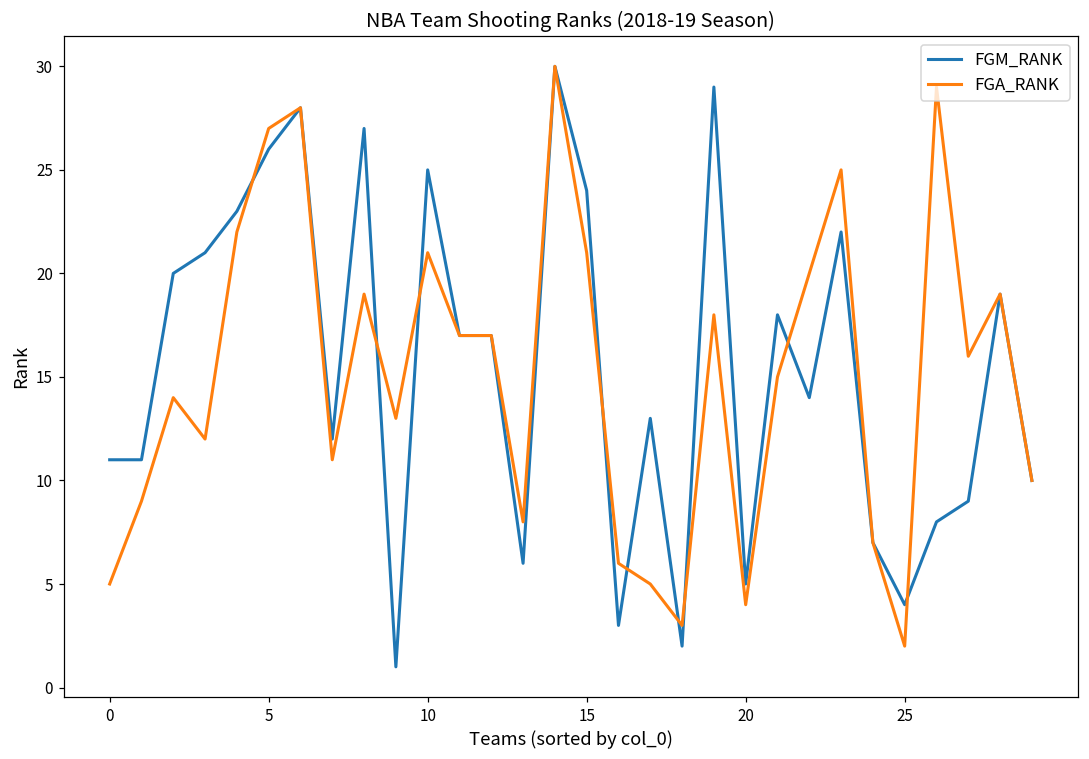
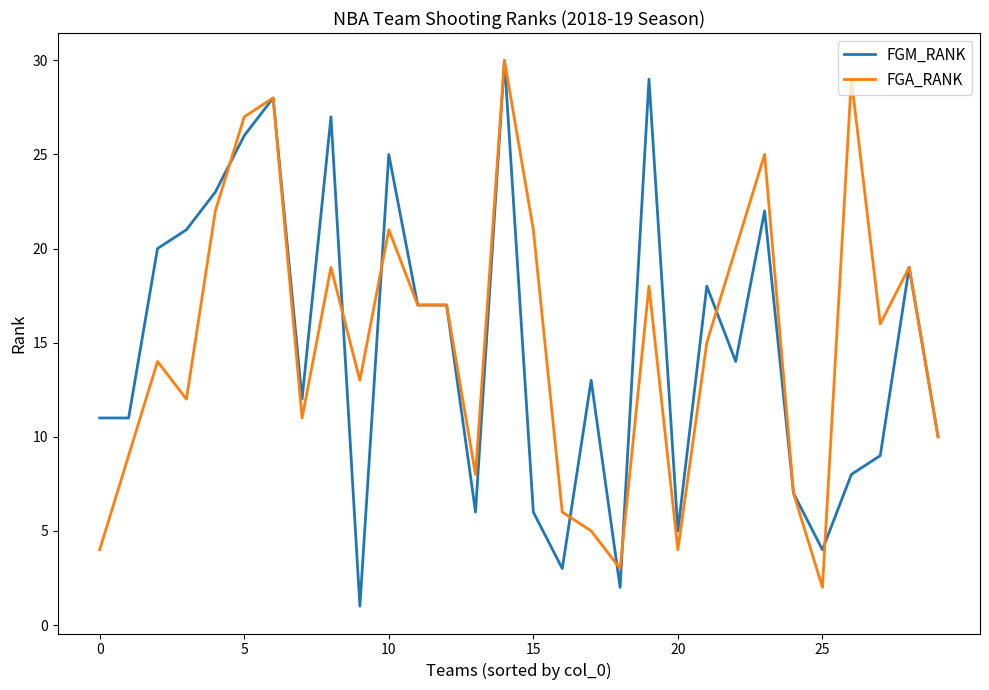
FGA_RANK, 0: 5 -> 4
FGM_RANK, 15: 24 -> 6
